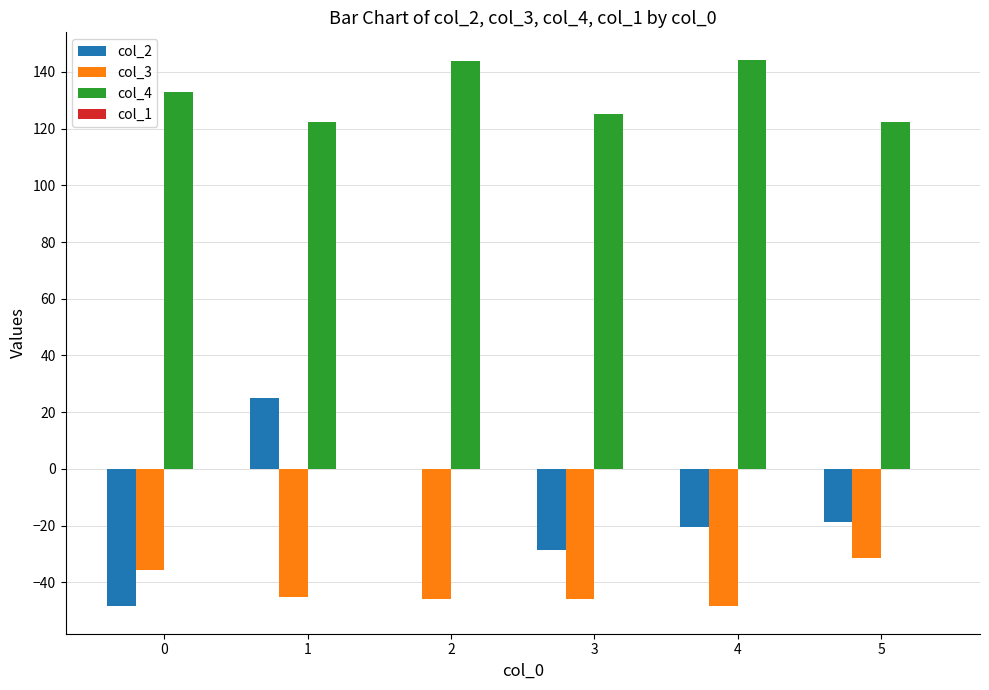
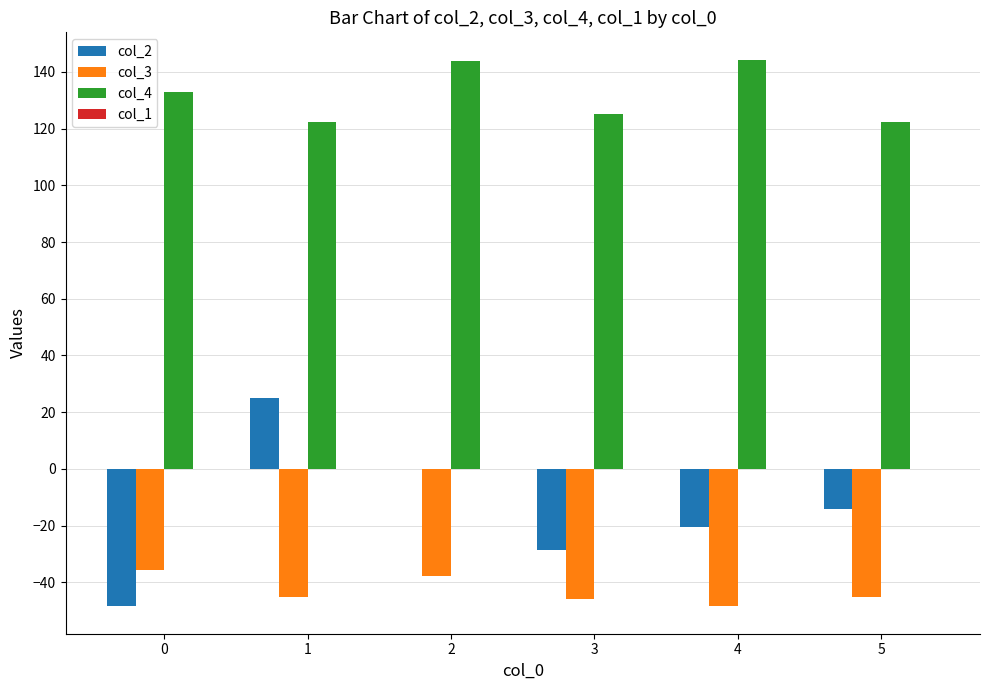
col_3, 2: -46 -> -38
col_2, 5: -19 -> -14
col_3, 5: -31 -> -45
